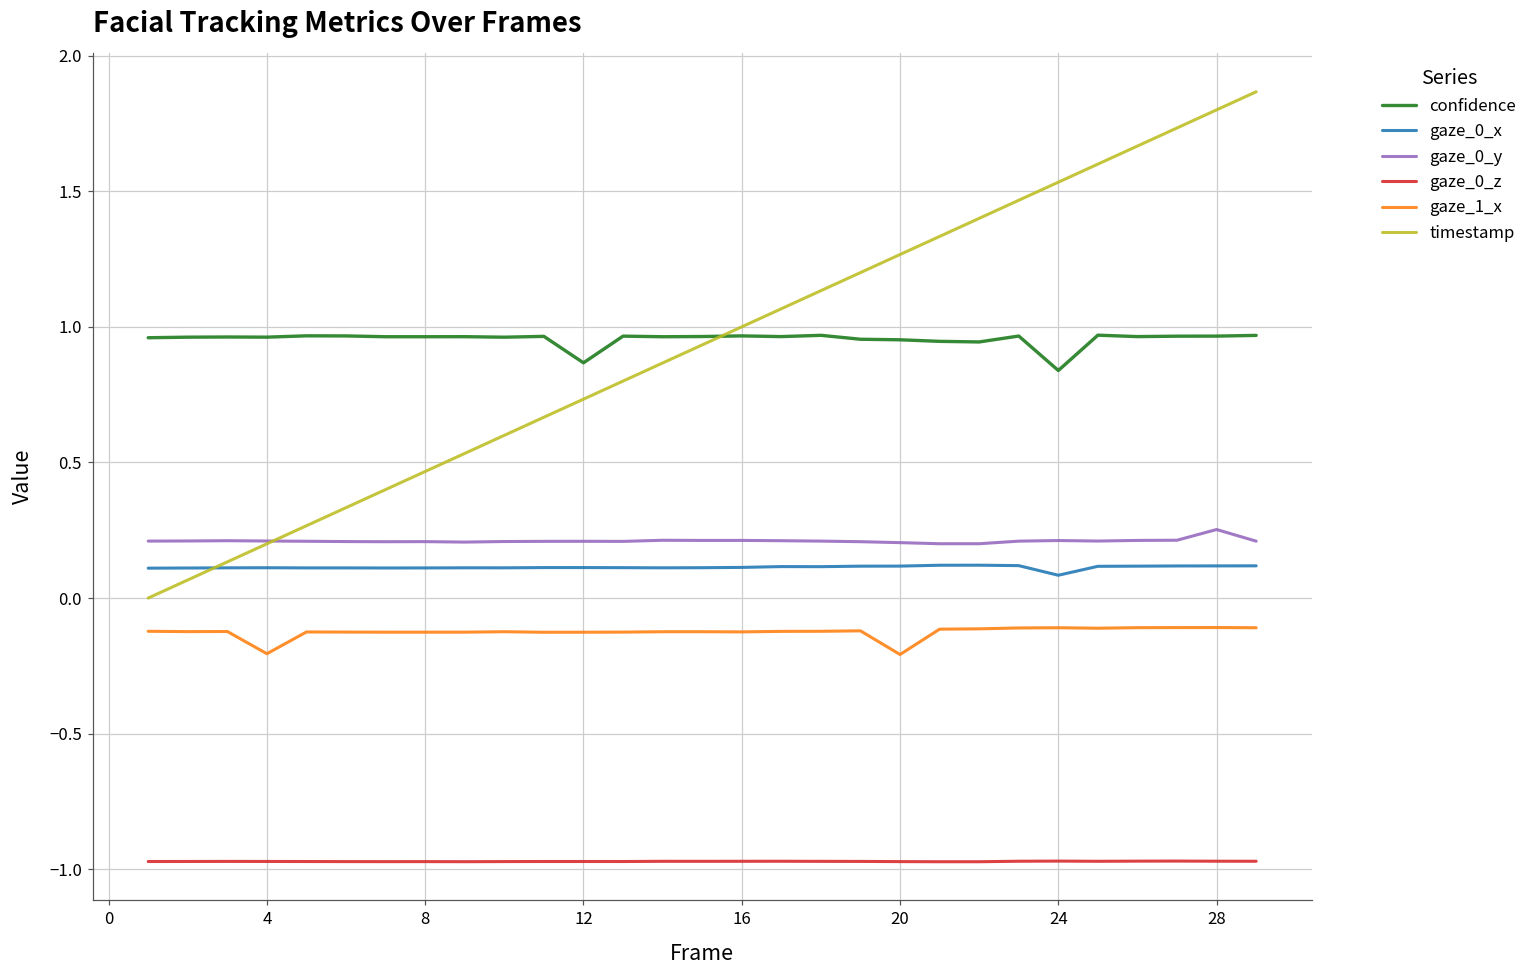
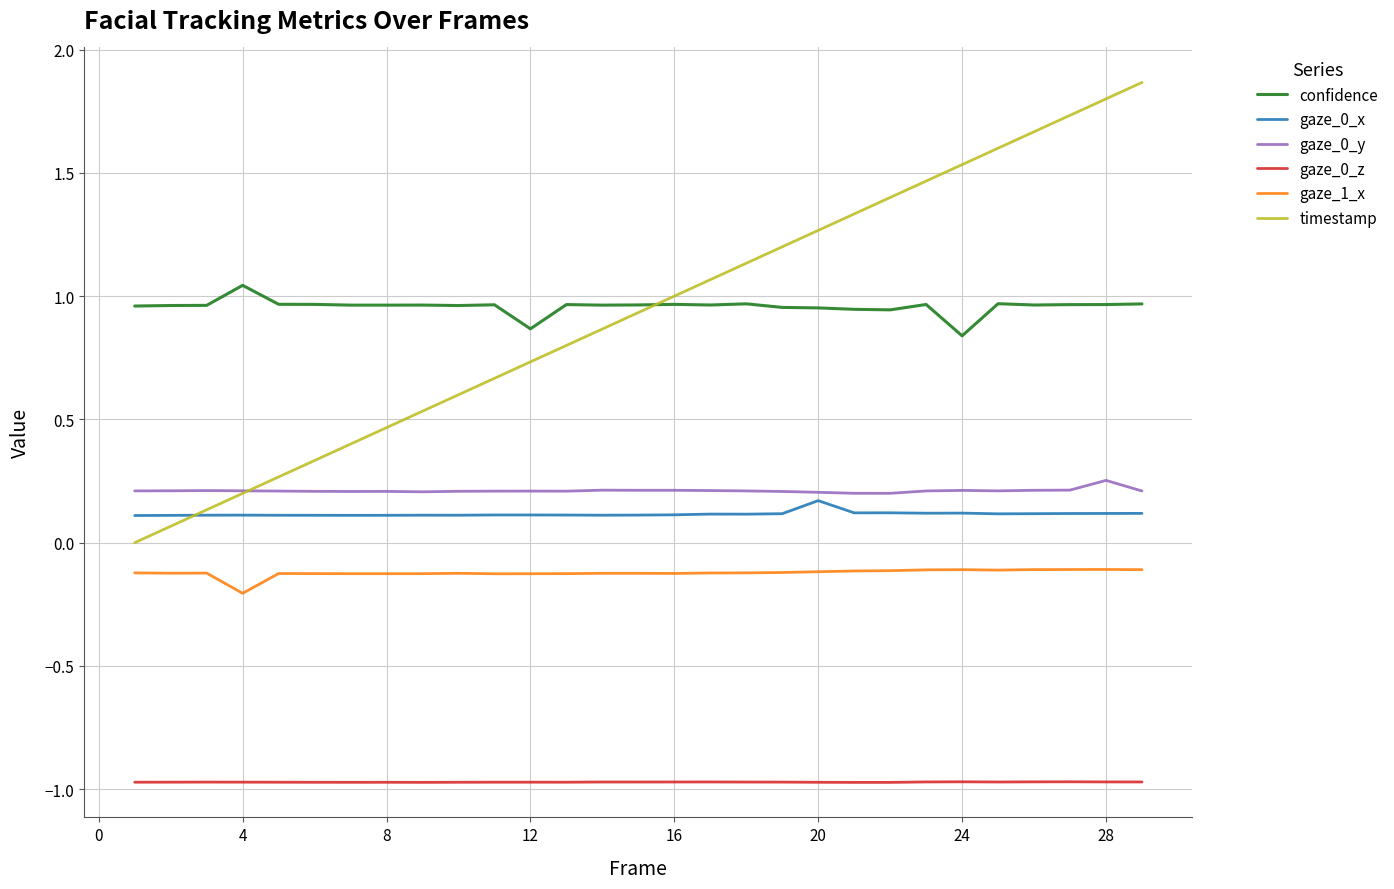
confidence, 4: 0.96 -> 1.04
gaze_0_x, 20: 0.12 -> 0.17
gaze_1_x, 20: -0.21 -> -0.12
gaze_0_x, 24: 0.08 -> 0.12
